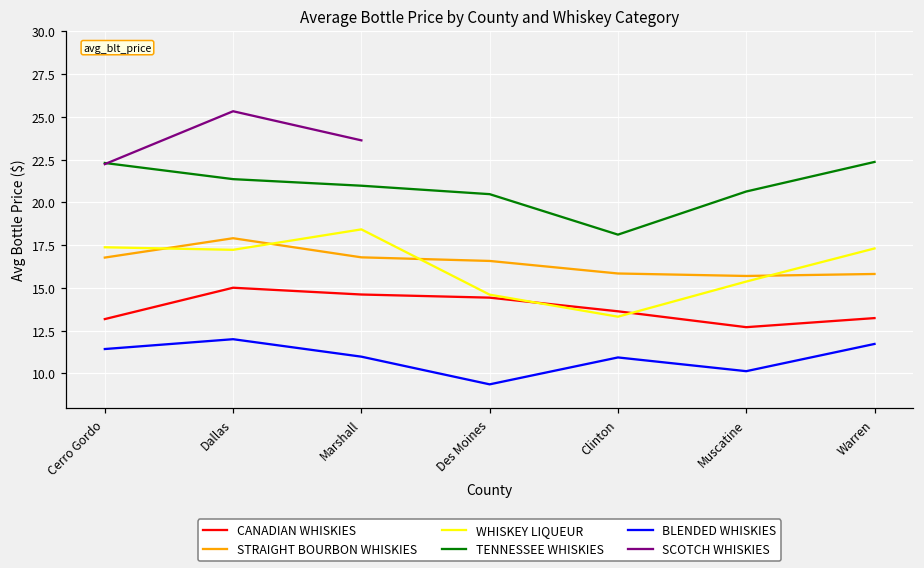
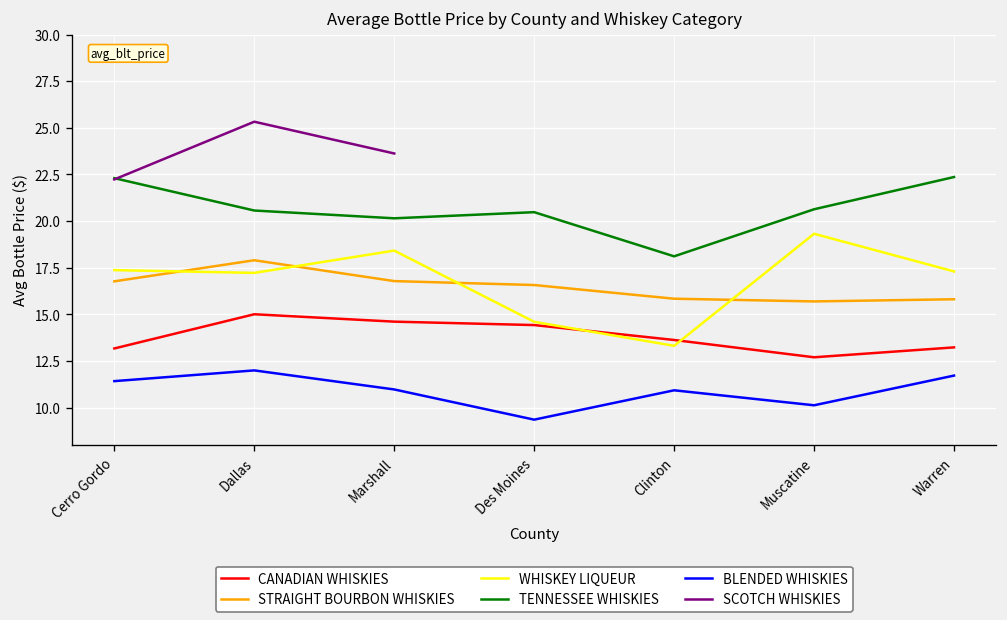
TENNESSEE WHISKIES, Dallas: 21.4 -> 20.6
TENNESSEE WHISKIES, Marshall: 21.0 -> 20.2
WHISKEY LIQUEUR, Muscatine: 15.4 -> 19.3
